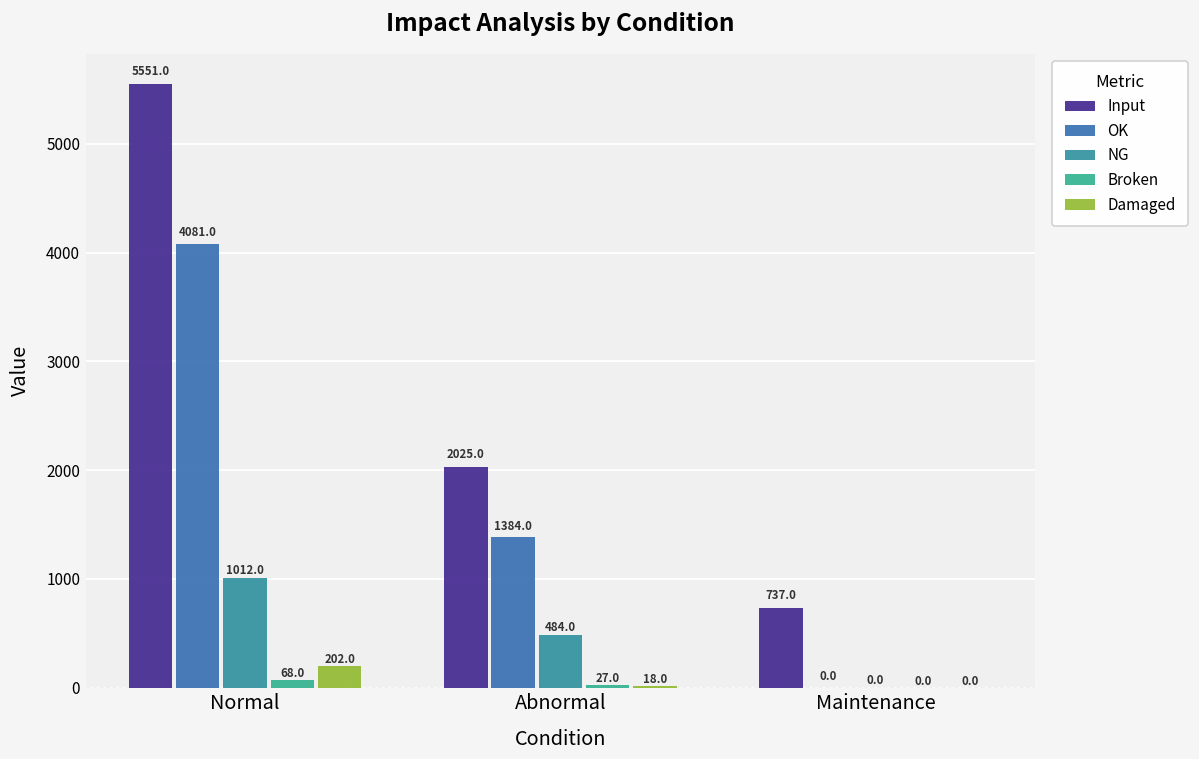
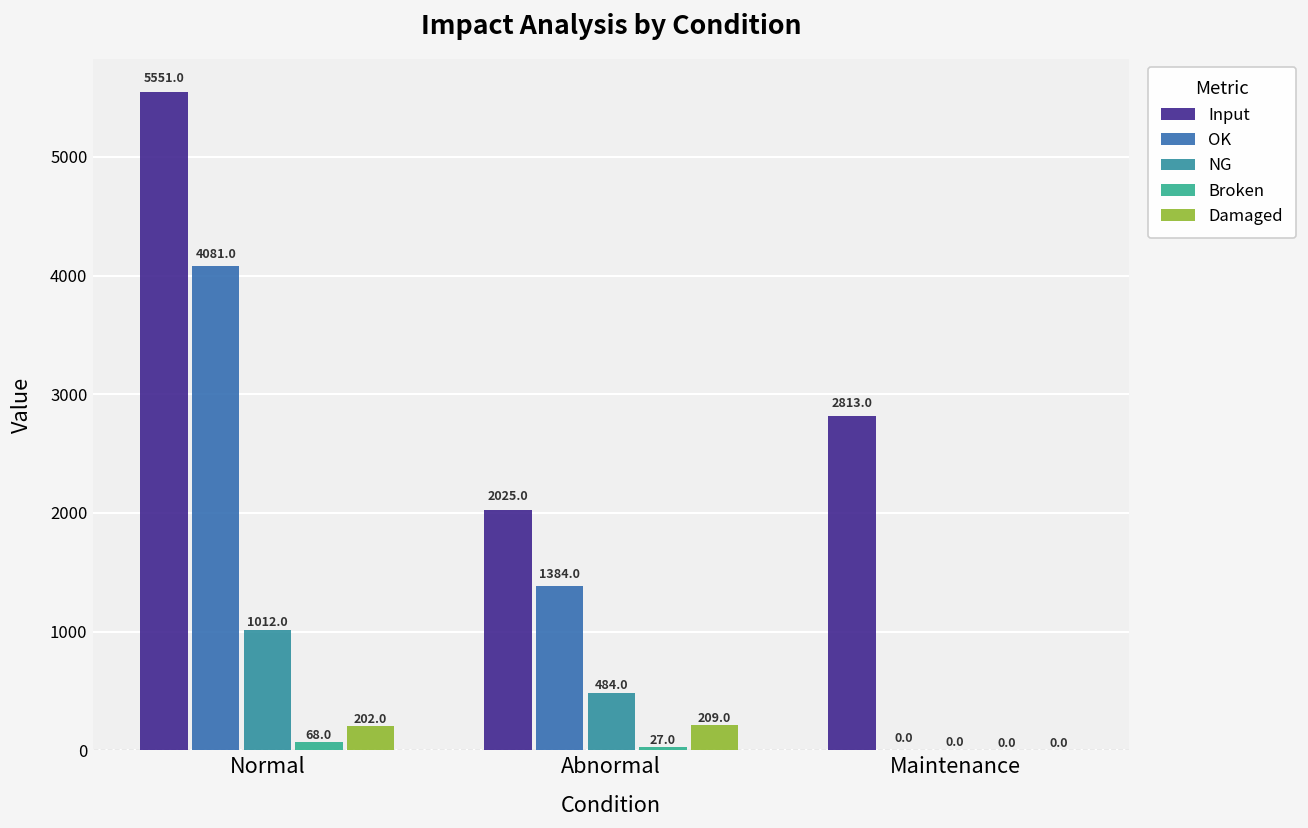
Damaged, Abnormal: 18.0 -> 209.0
Input, Maintenance: 737.0 -> 2813.0
